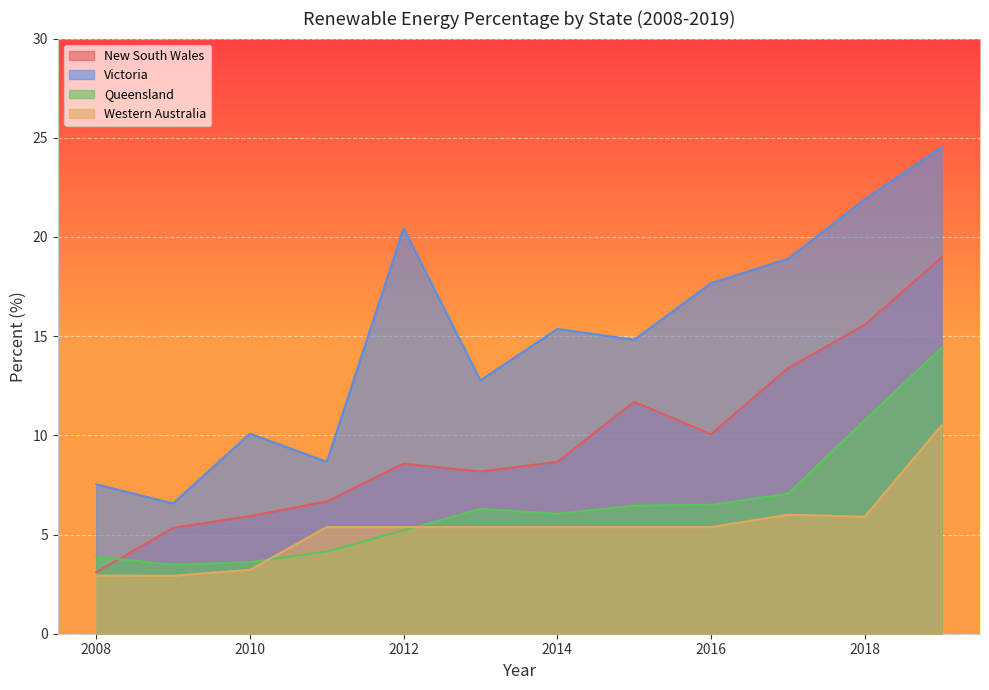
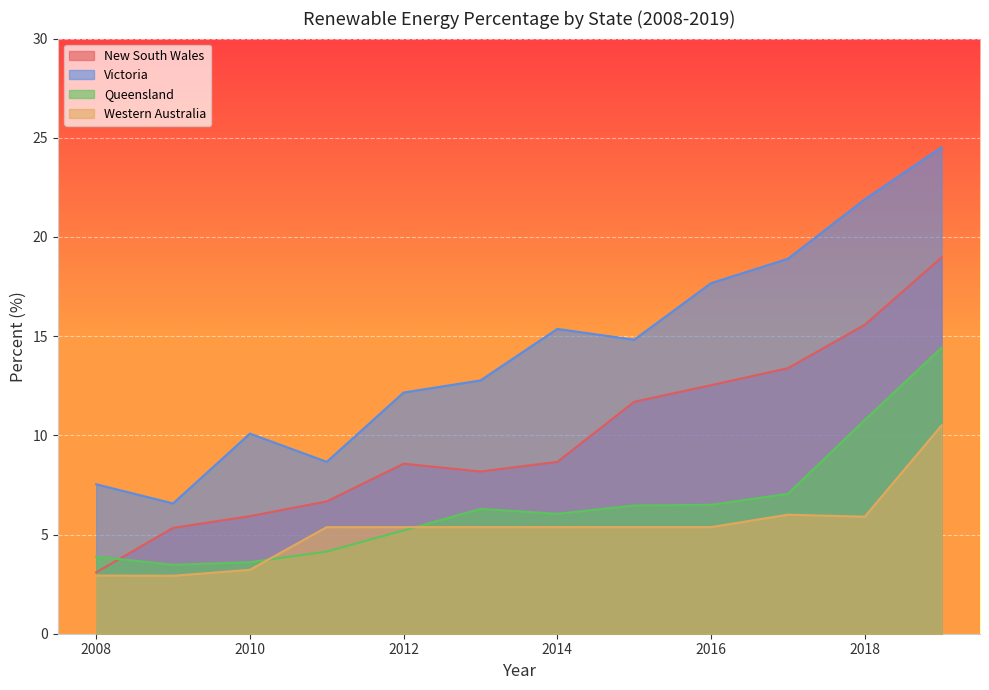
Victoria, 2012: 20.4 -> 12.2
New South Wales, 2016: 10.1 -> 12.5
